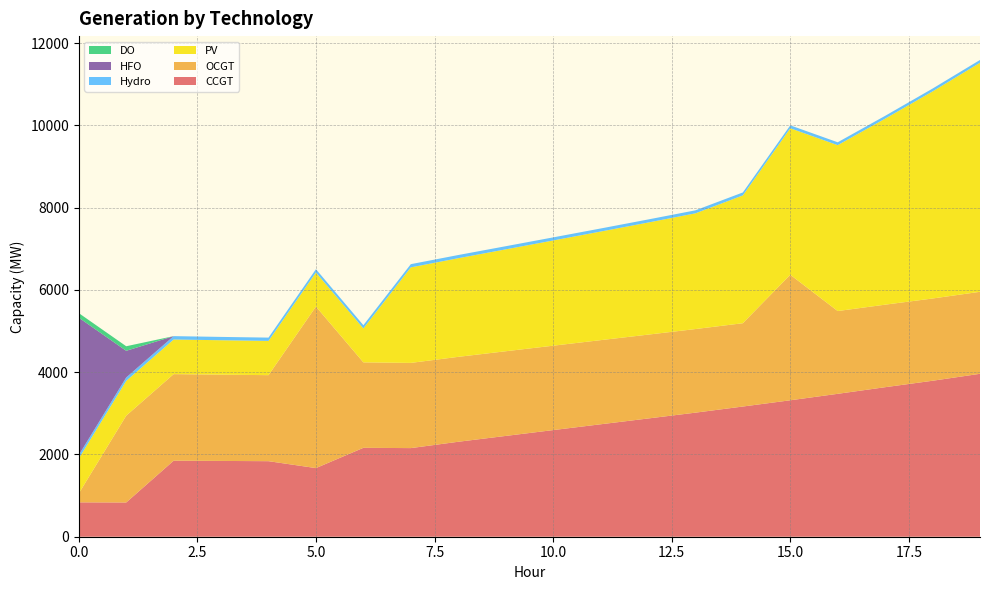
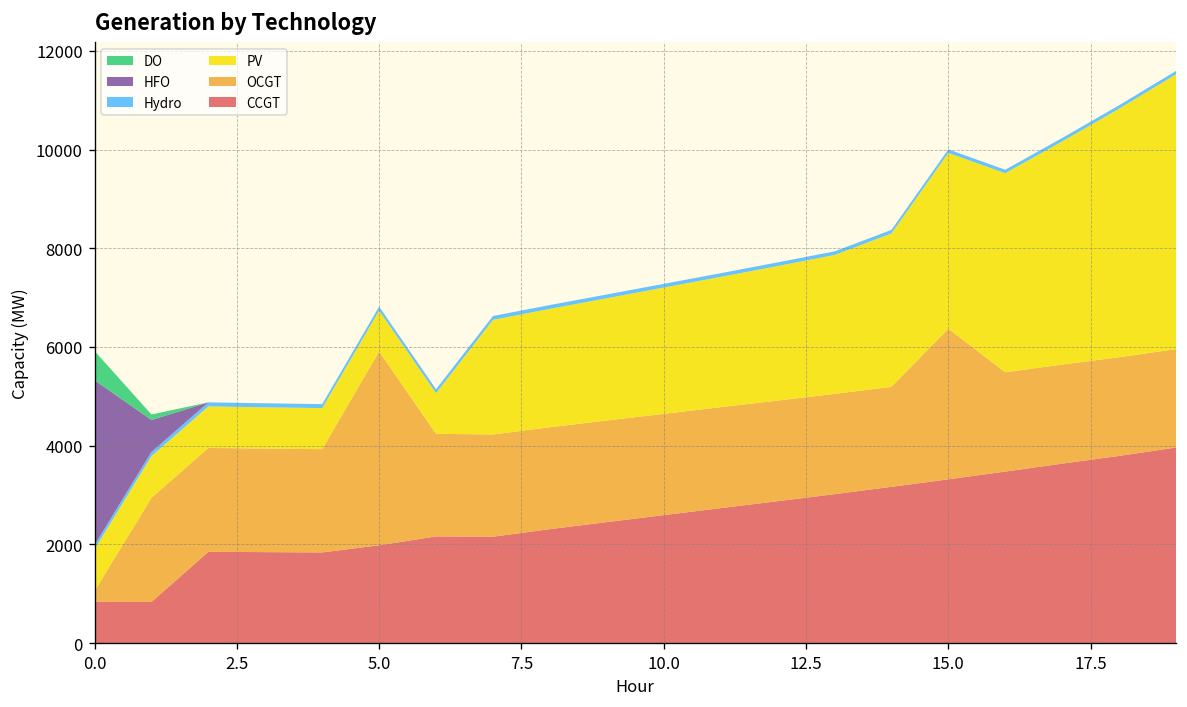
DO, 0.0: 100 -> 600
CCGT, 5.0: 1700 -> 2000
